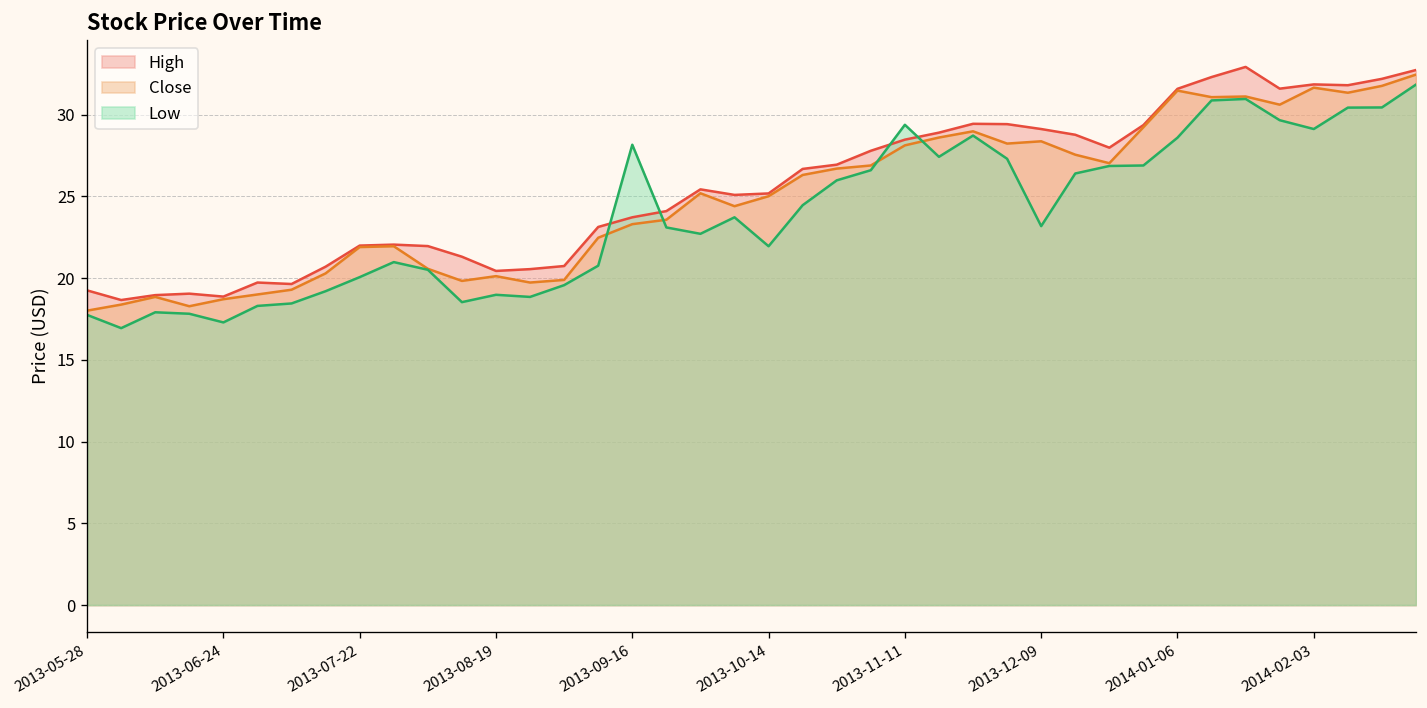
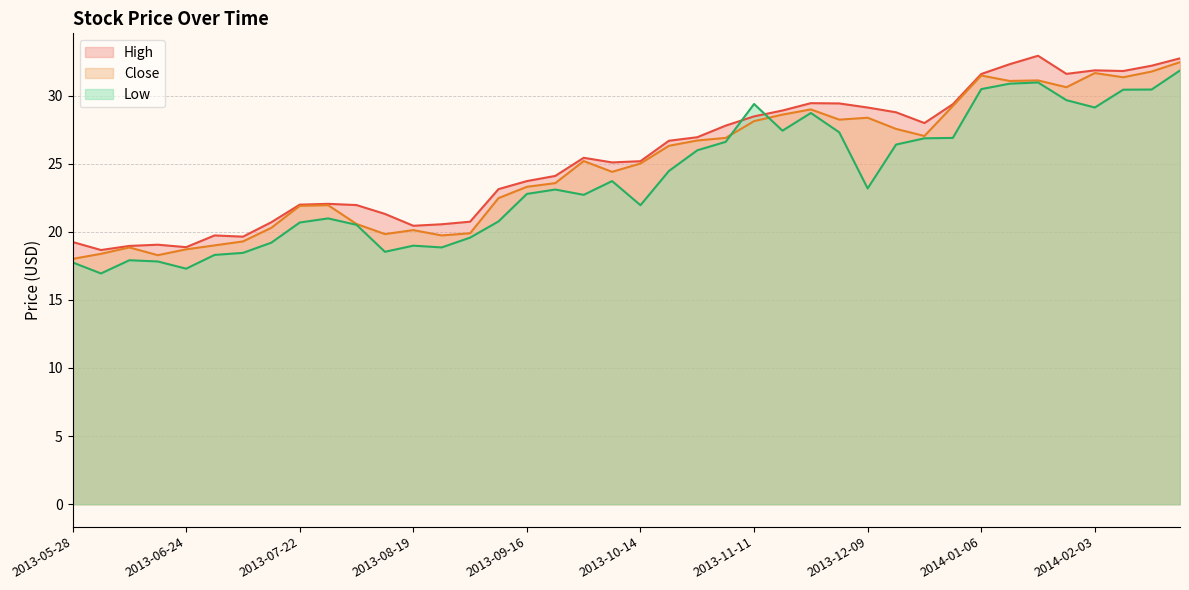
Low, 2013-07-22: 20.1 -> 20.7
Low, 2013-09-16: 28.2 -> 22.8
Low, 2014-01-06: 28.6 -> 30.5
